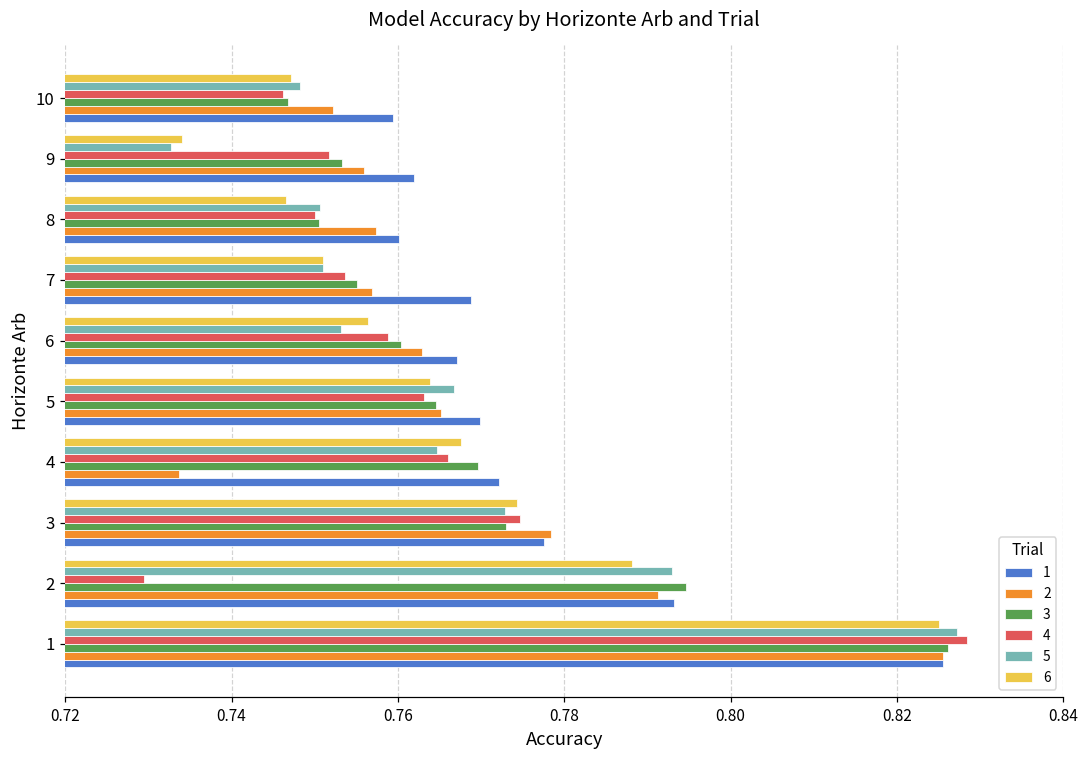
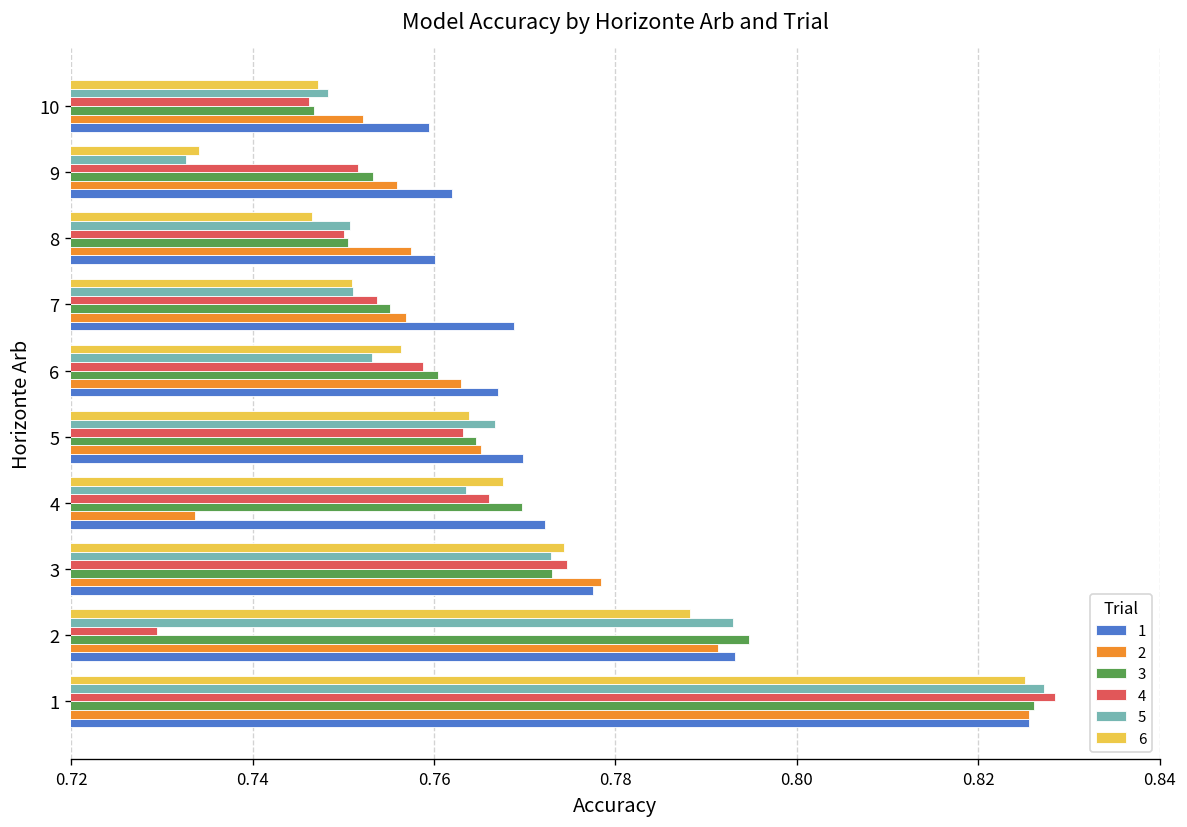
5, 4: 0.765 -> 0.764
